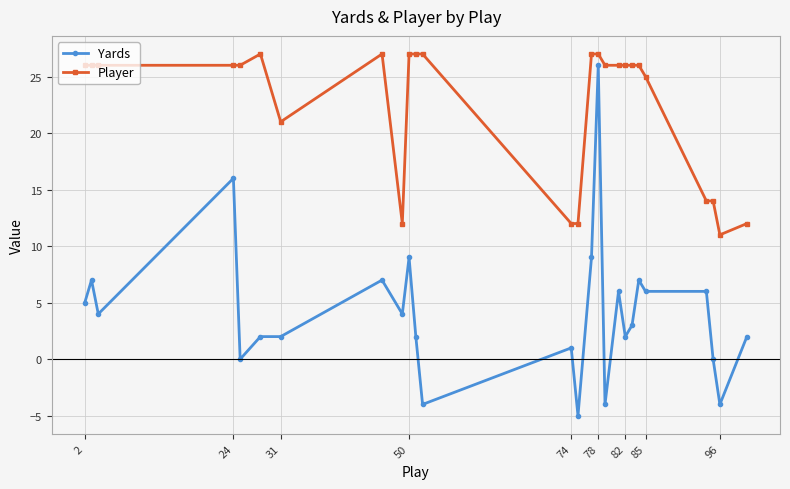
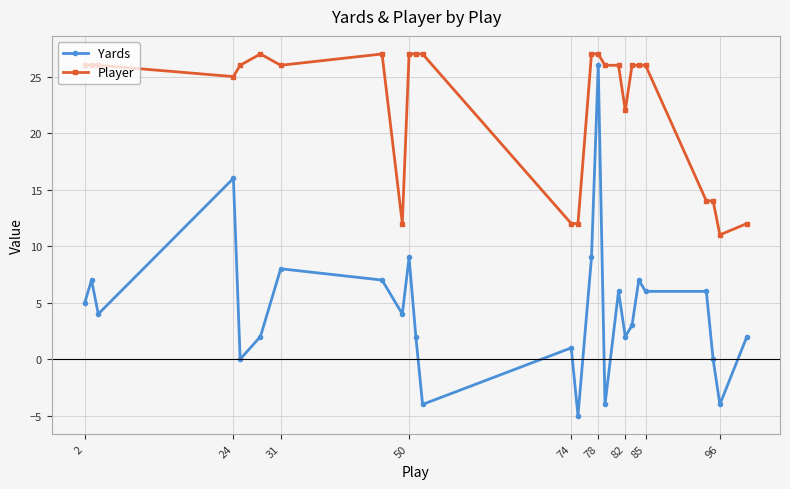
Player, 24: 26 -> 25
Yards, 31: 2 -> 8
Player, 31: 21 -> 26
Player, 82: 26 -> 22
Player, 85: 25 -> 26
